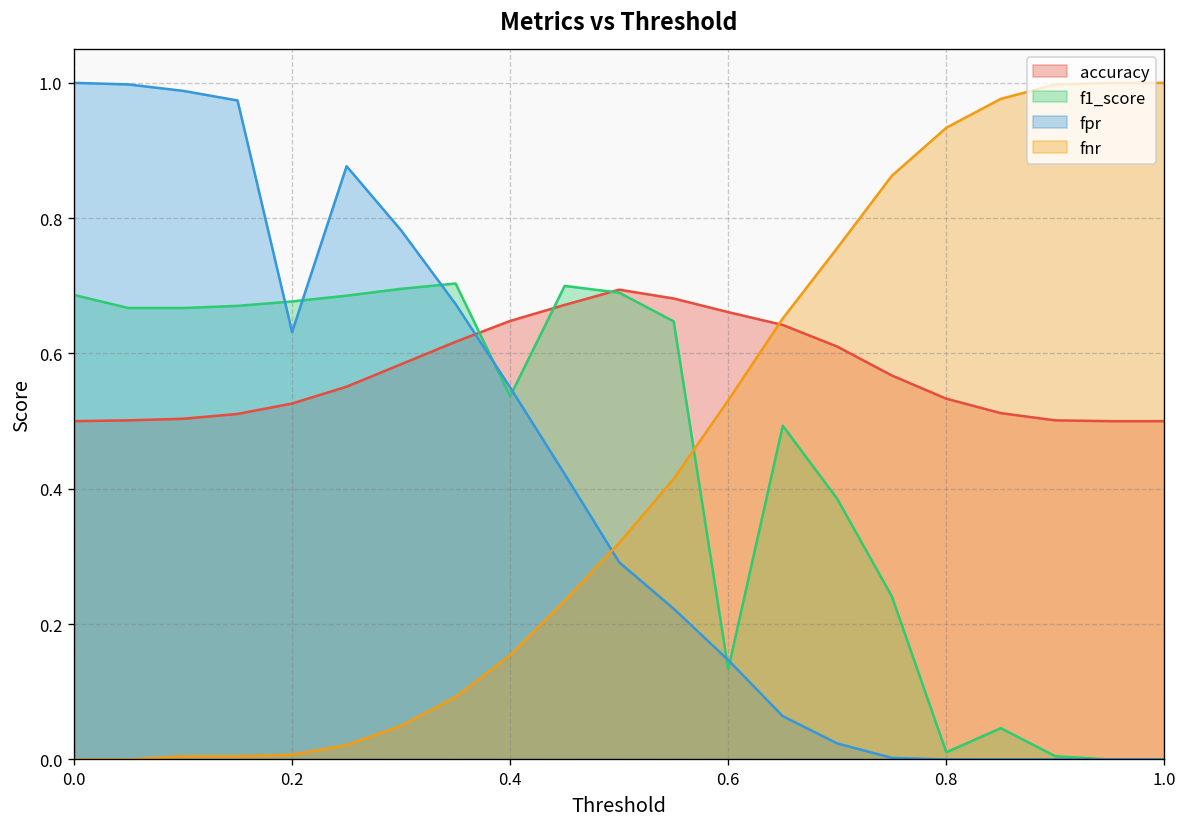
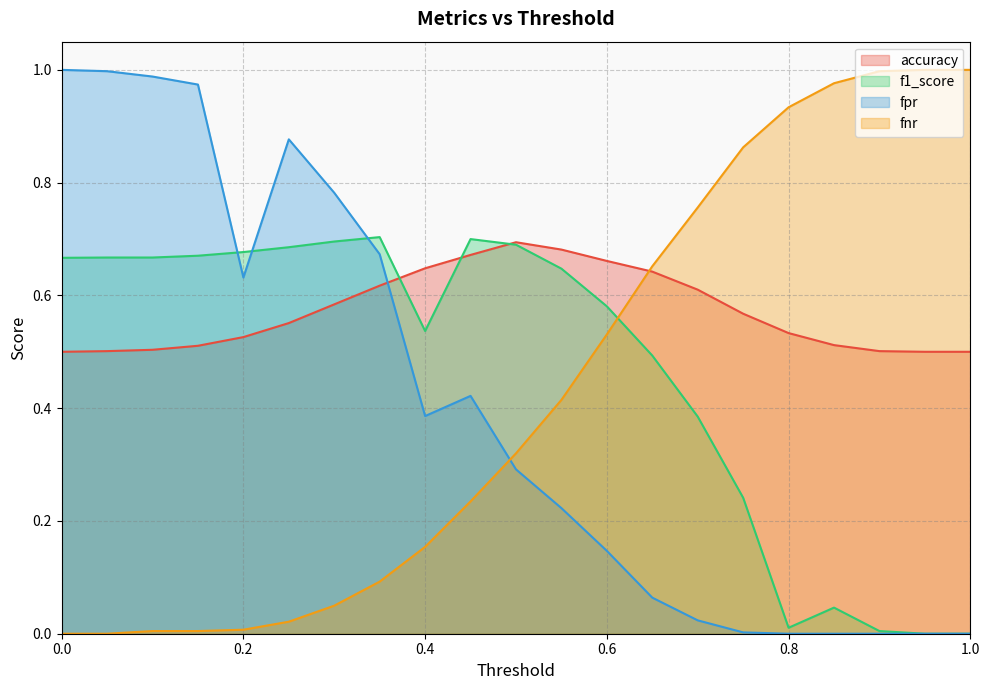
f1_score, 0.0: 0.69 -> 0.67
fpr, 0.4: 0.55 -> 0.39
f1_score, 0.6: 0.13 -> 0.58
